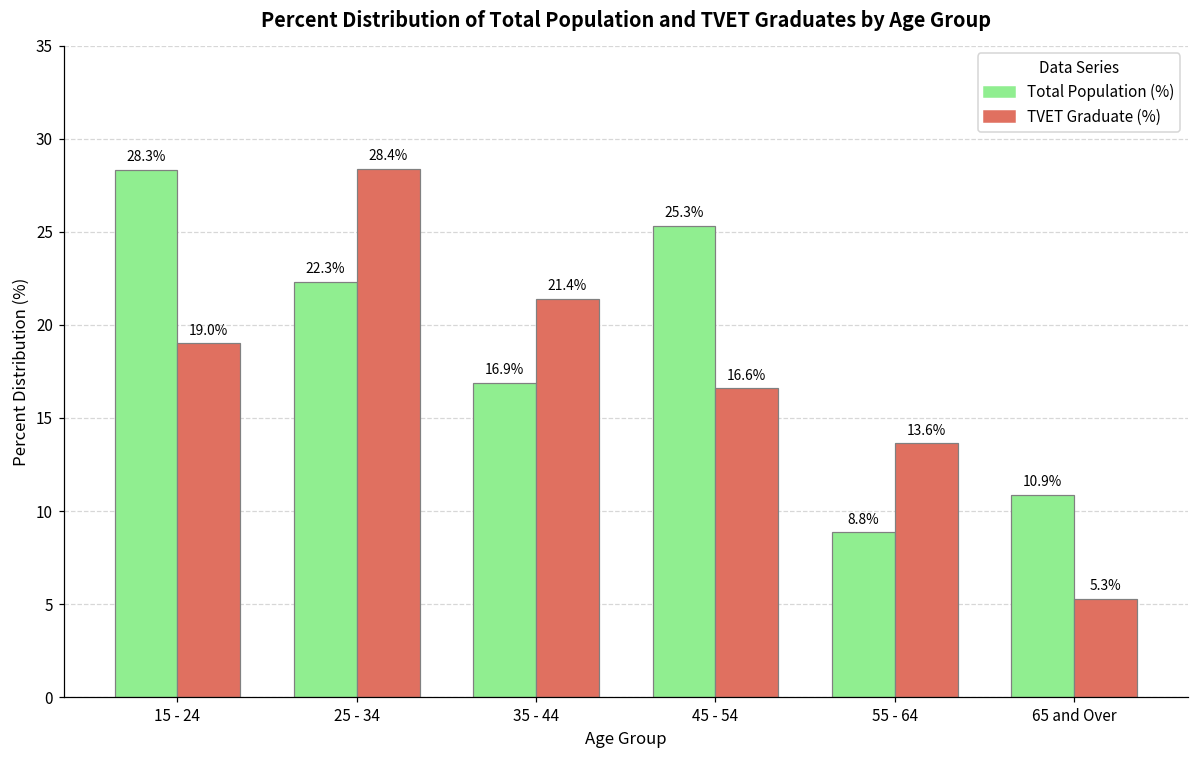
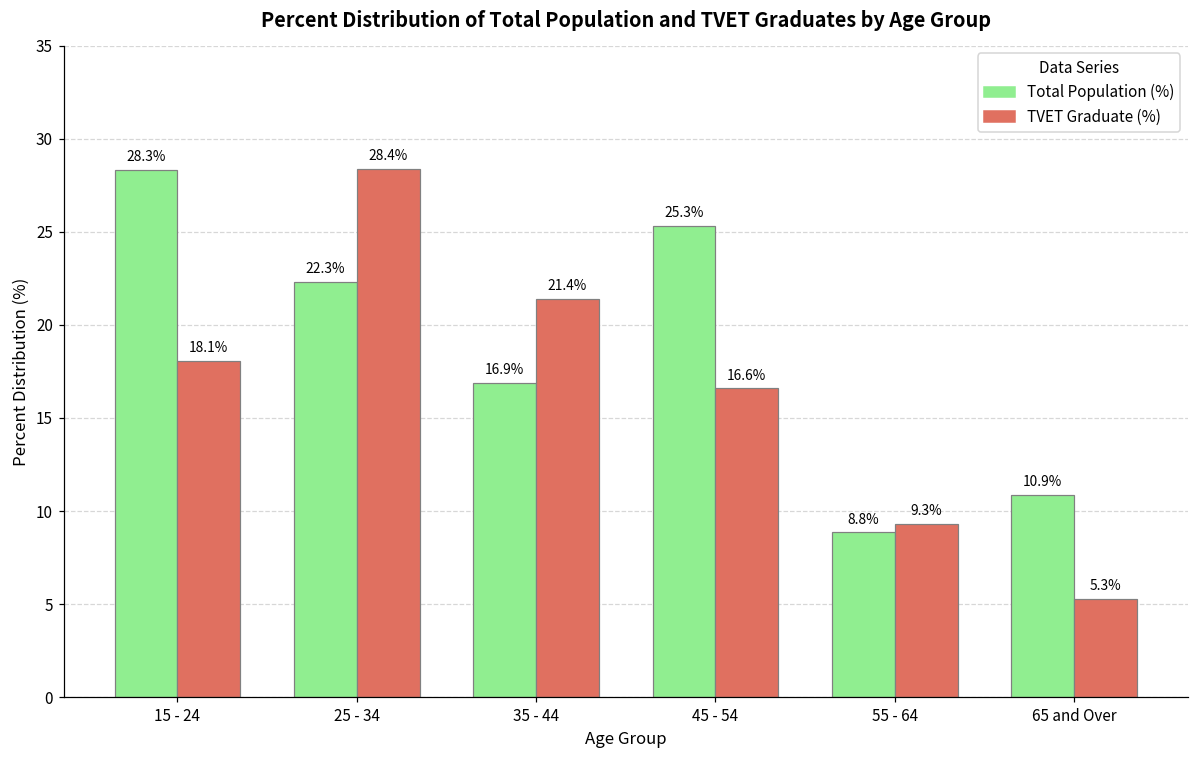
TVET Graduate (%), 15 - 24: 19.0% -> 18.1%
TVET Graduate (%), 55 - 64: 13.6% -> 9.3%
